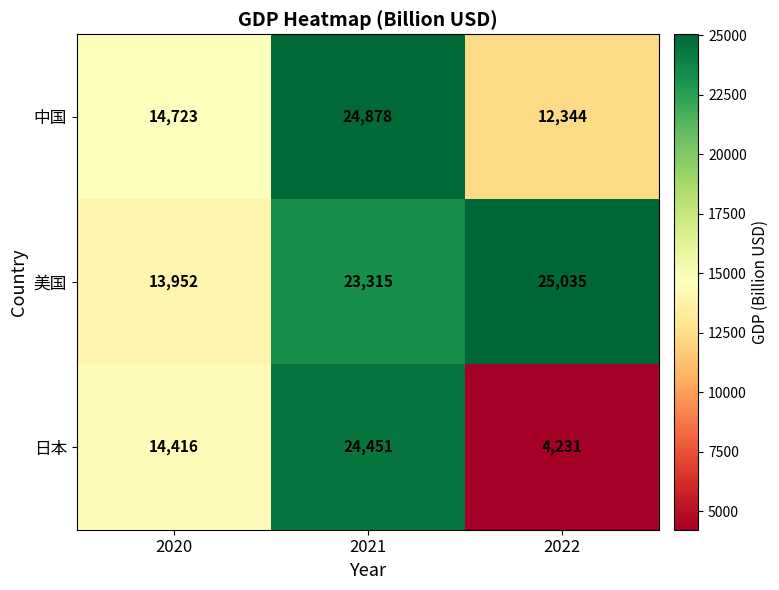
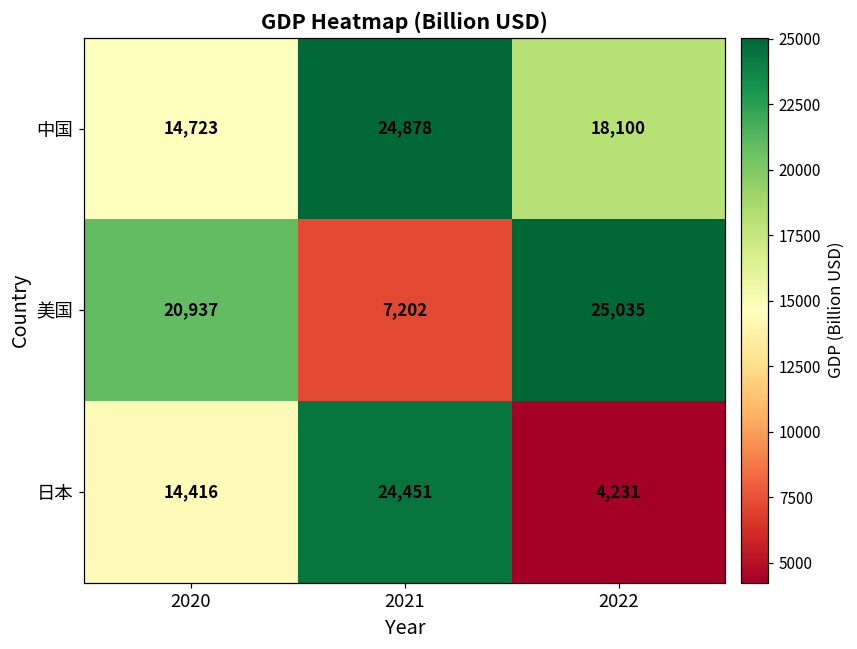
中国, 2022: 12,344 -> 18,100
美国, 2020: 13,952 -> 20,937
美国, 2021: 23,315 -> 7,202
